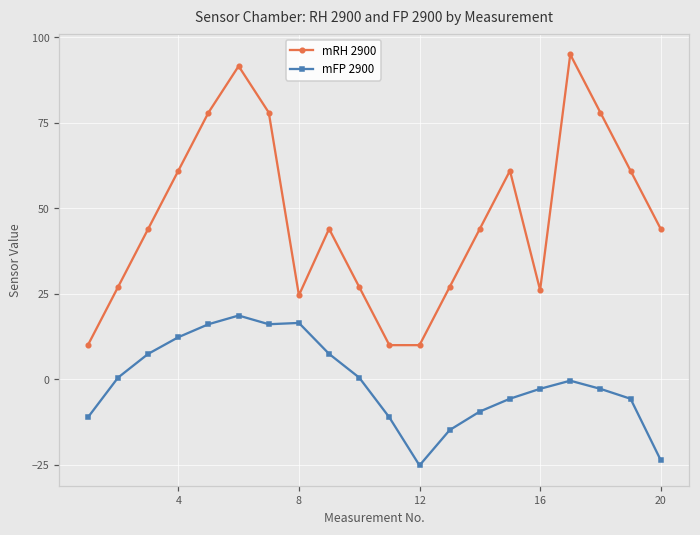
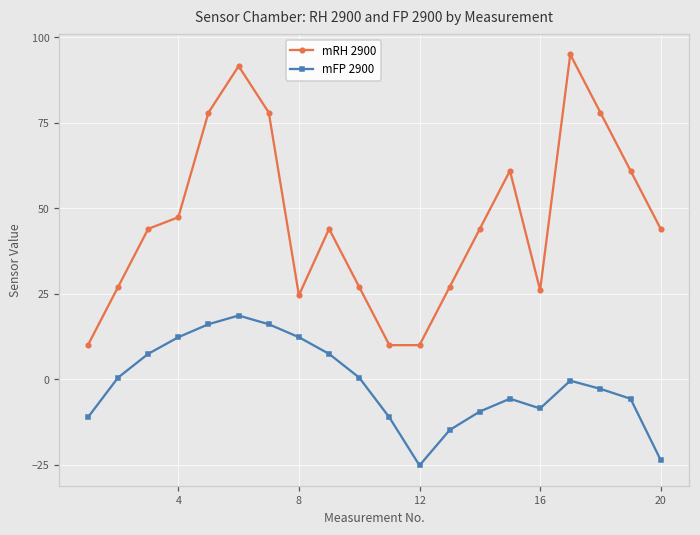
mRH 2900, 4: 61 -> 47
mFP 2900, 8: 16 -> 12
mFP 2900, 16: -3 -> -9
